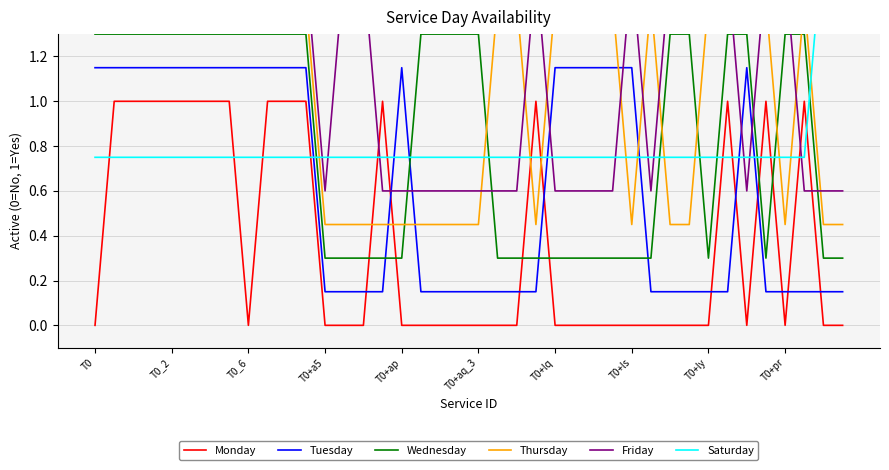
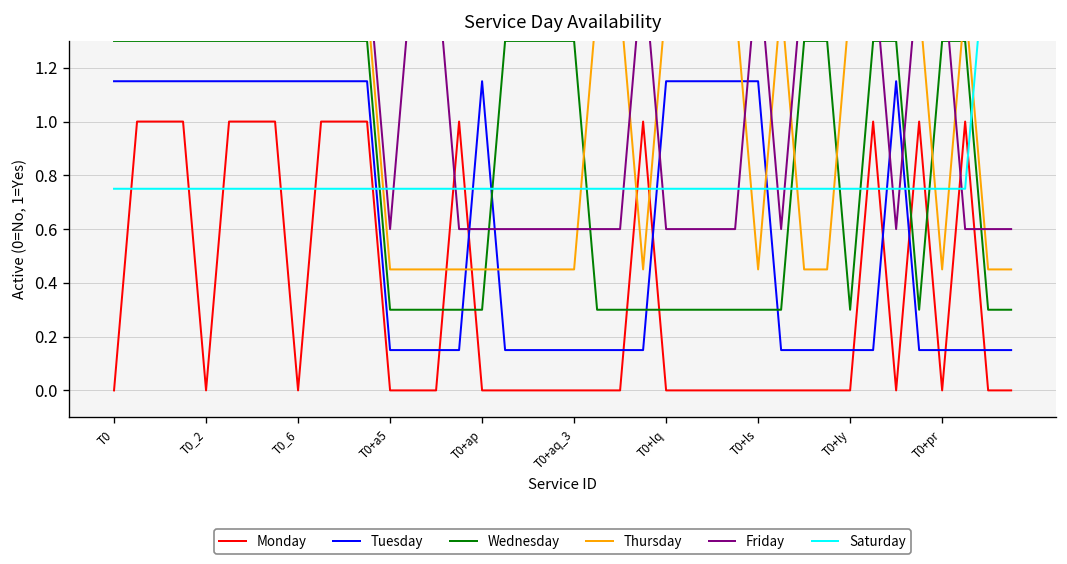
Monday, T0_2: 1 -> 0
